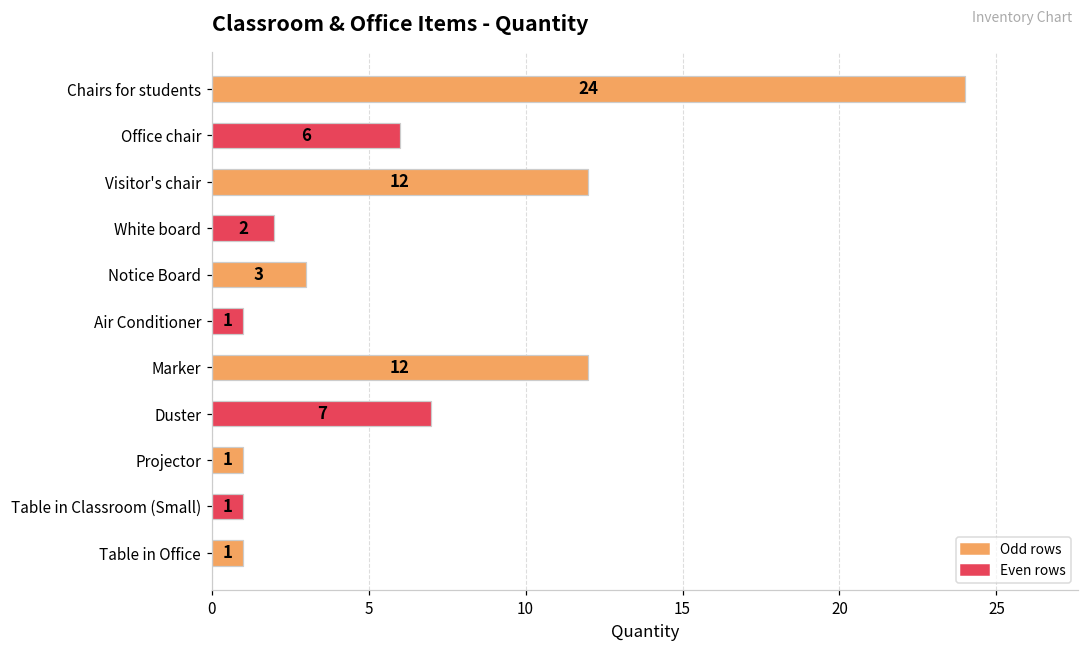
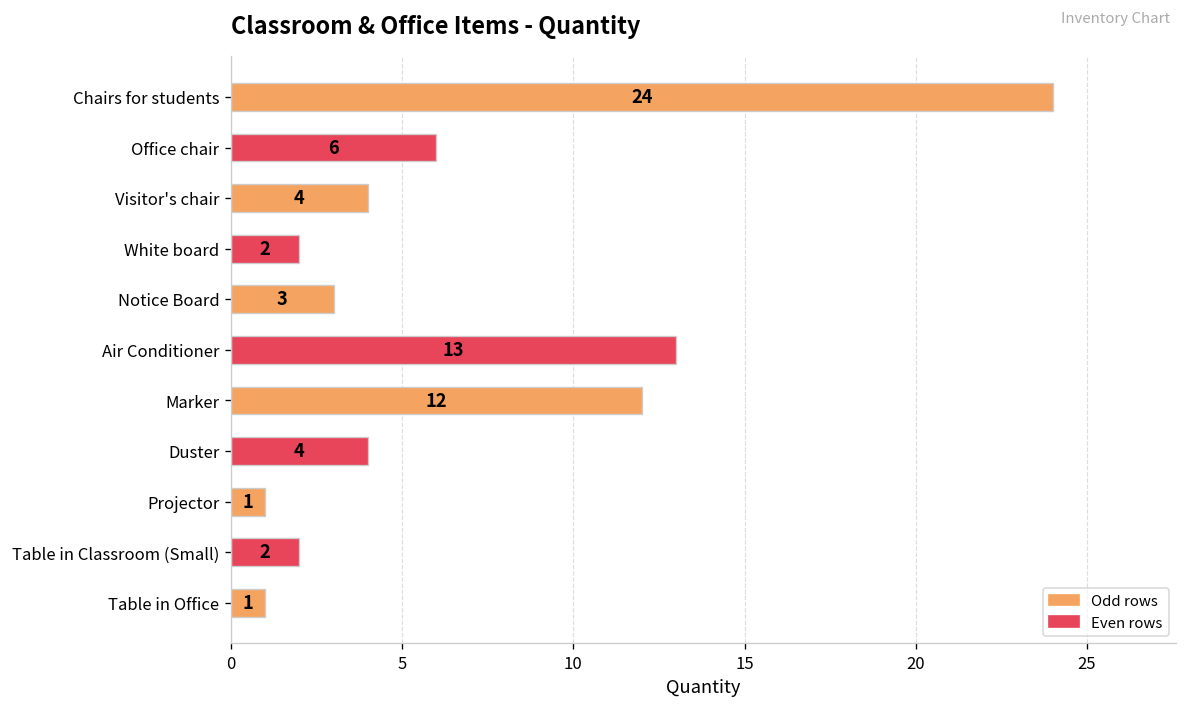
Visitor's chair: 12 -> 4
Air Conditioner: 1 -> 13
Duster: 7 -> 4
Table in Classroom (Small): 1 -> 2
